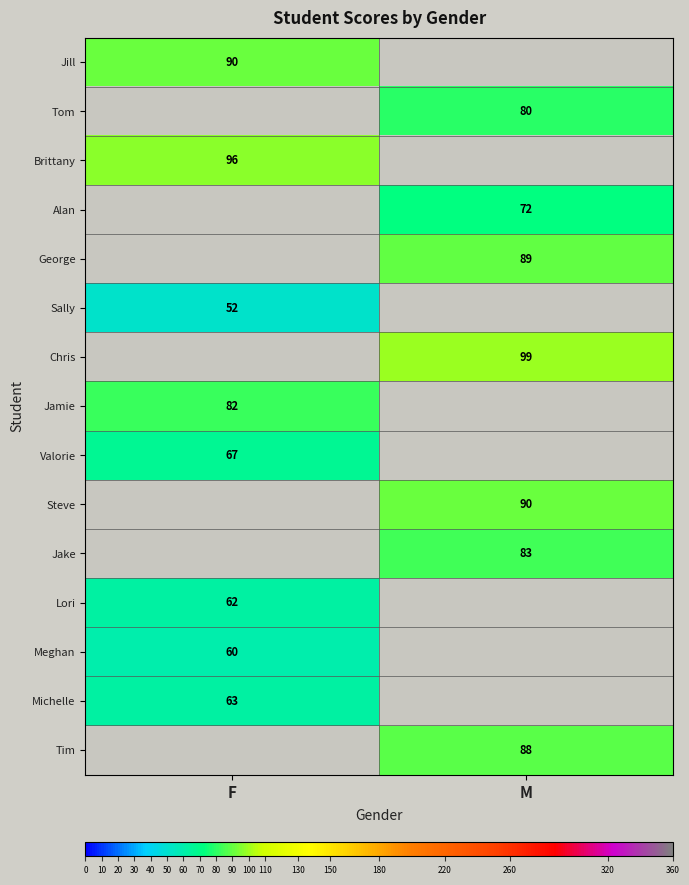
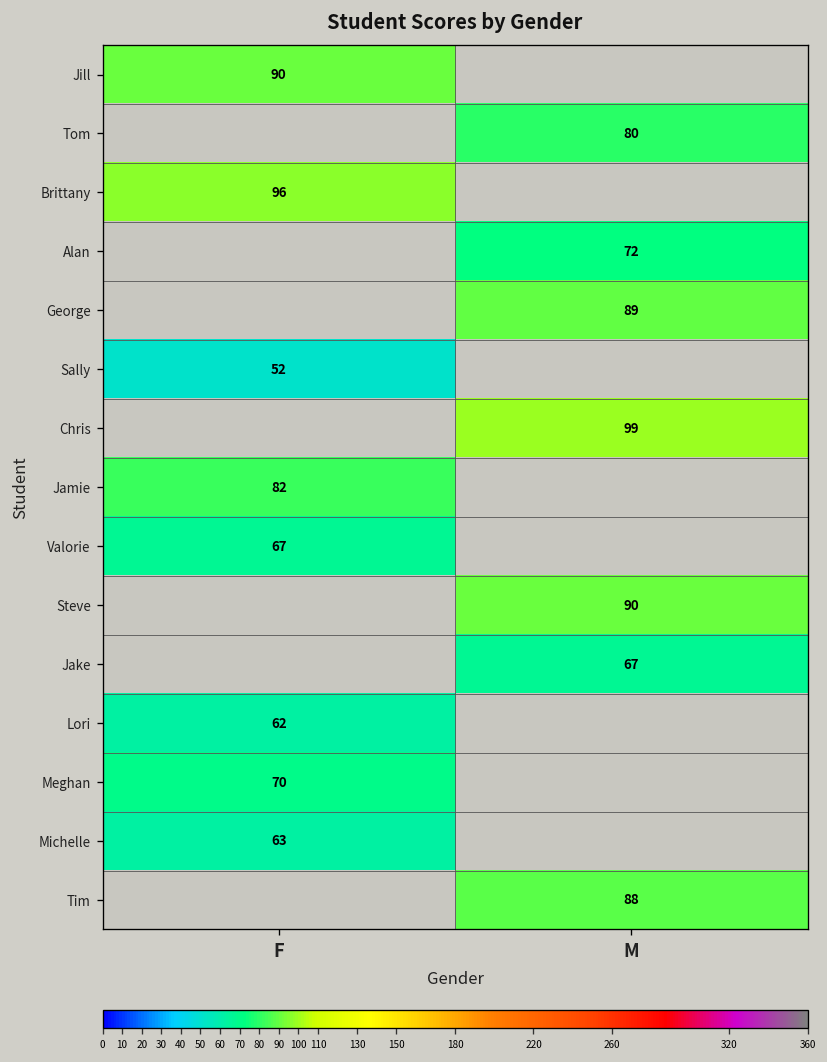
Jake, M: 83 -> 67
Meghan, F: 60 -> 70
